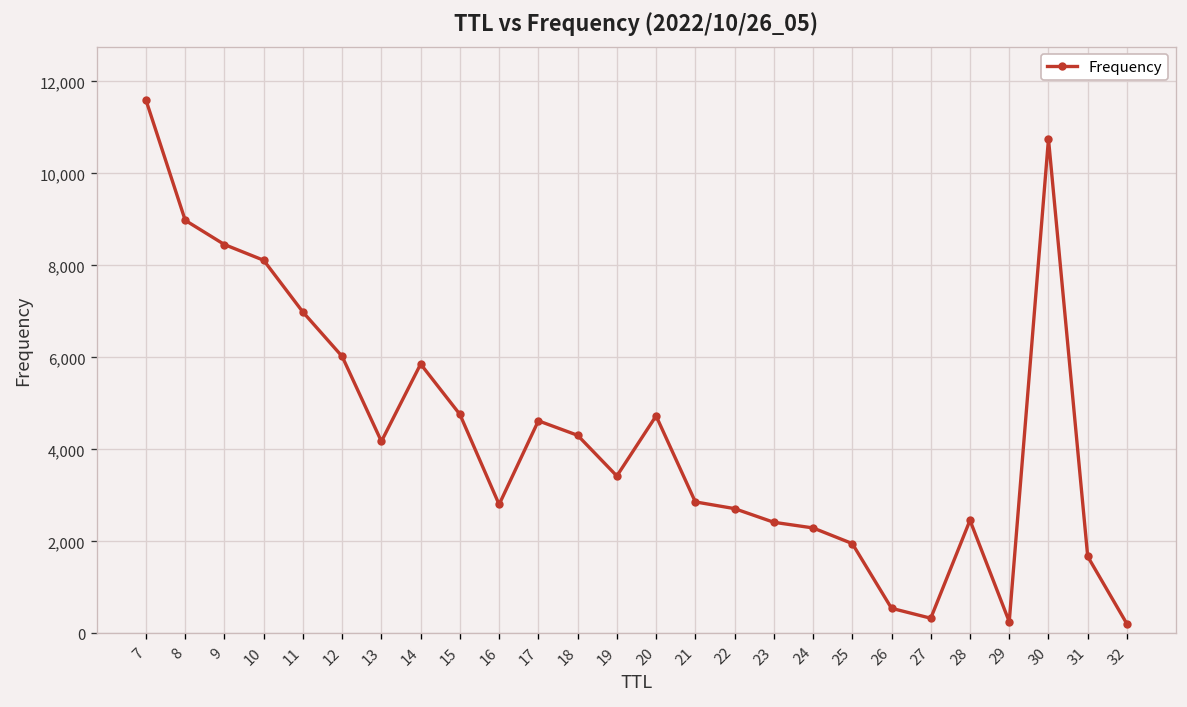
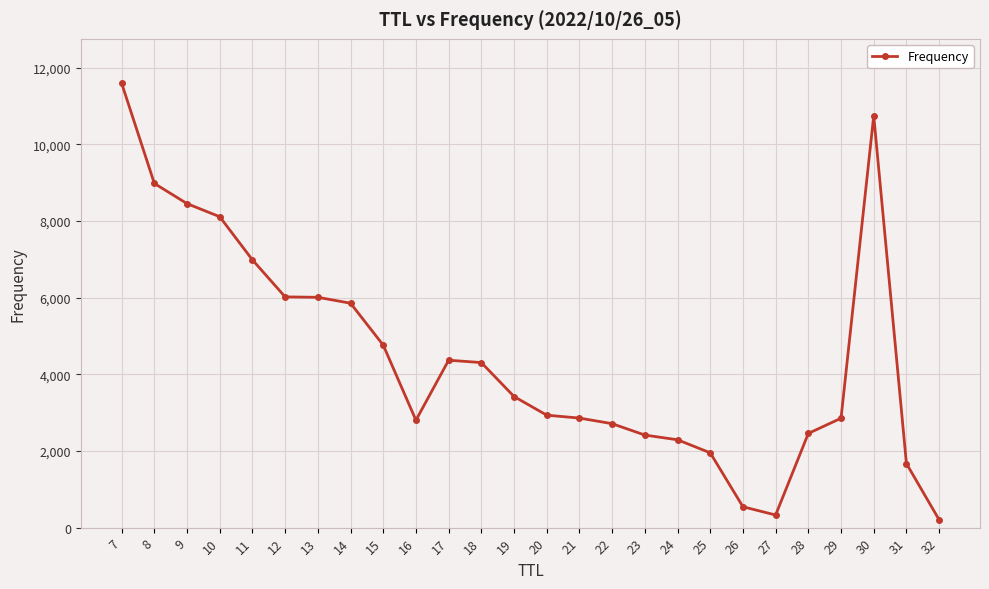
13: 4,200 -> 6,000
17: 4,600 -> 4,400
20: 4,700 -> 2,900
29: 300 -> 2,900
